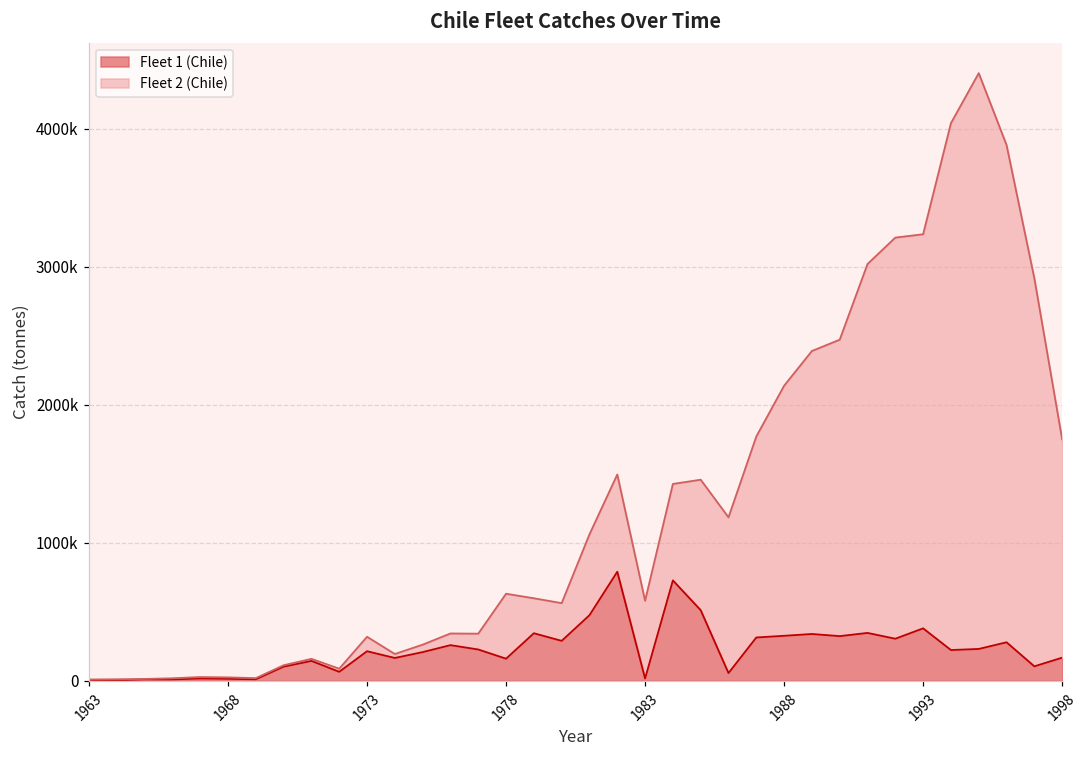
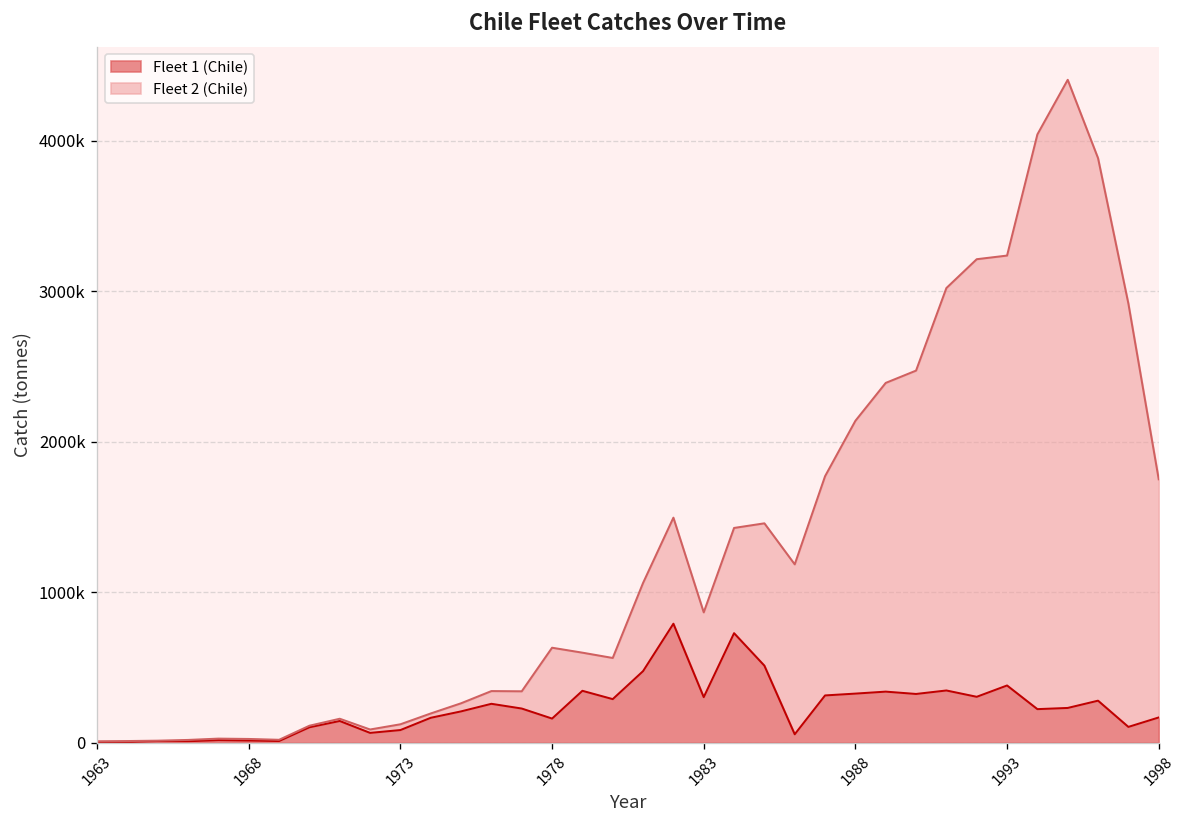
Fleet 1 (Chile), 1973: 210000 -> 80000
Fleet 2 (Chile), 1973: 100000 -> 40000
Fleet 1 (Chile), 1983: 20000 -> 300000
